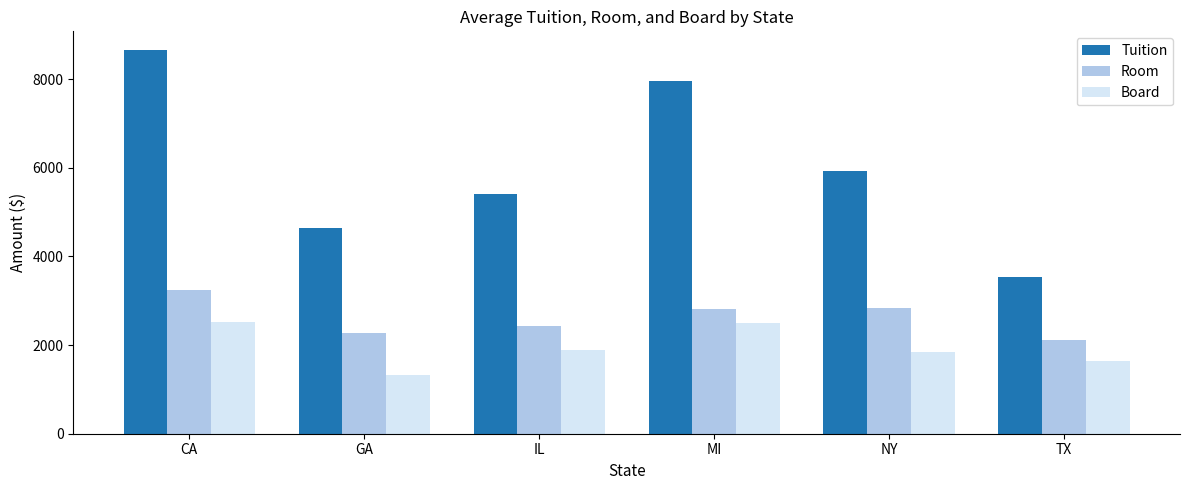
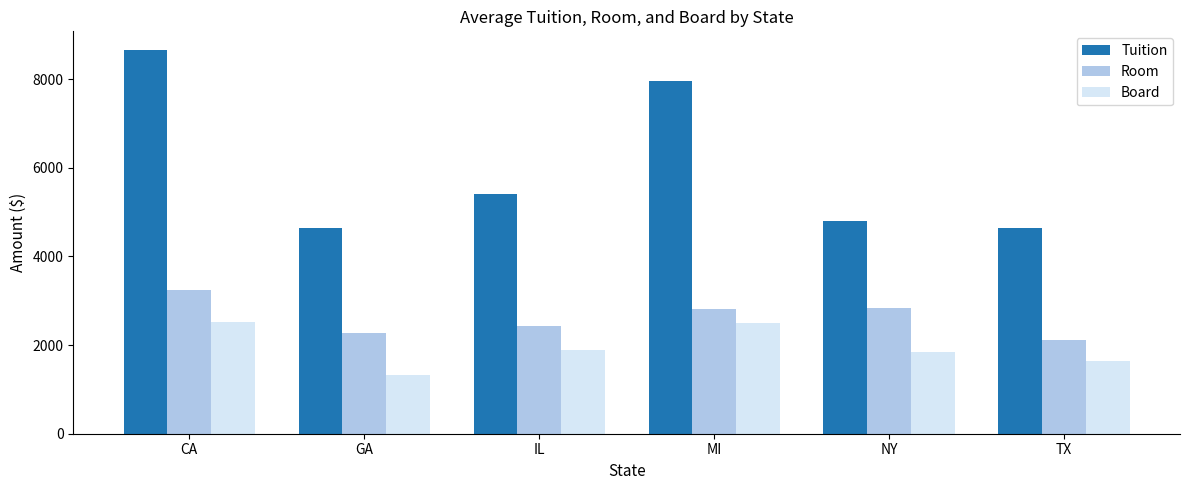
Tuition, NY: 5900 -> 4800
Tuition, TX: 3500 -> 4600
